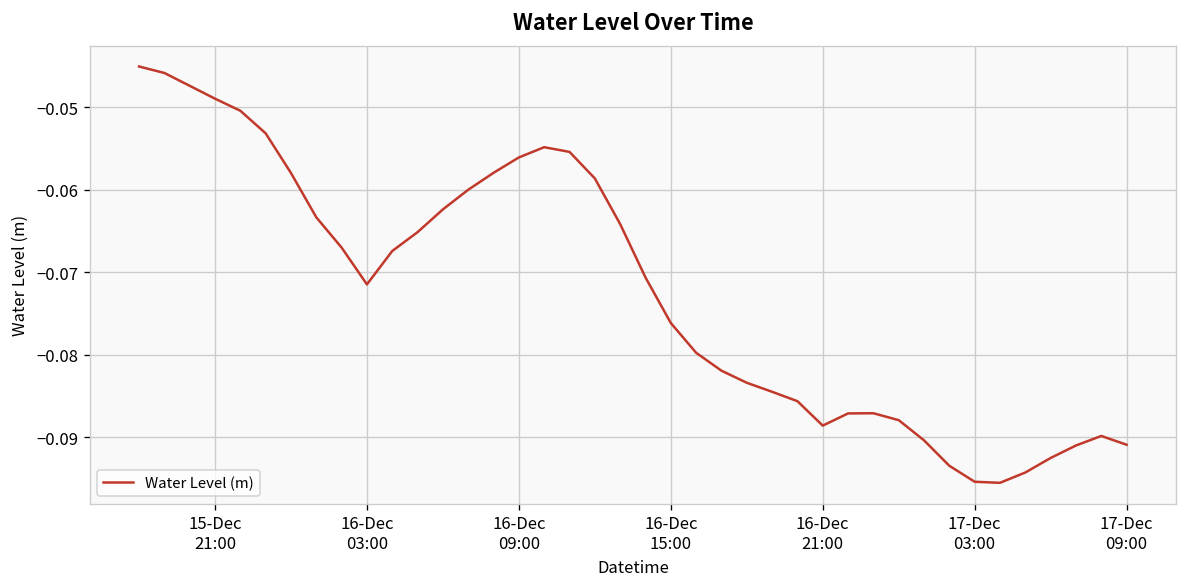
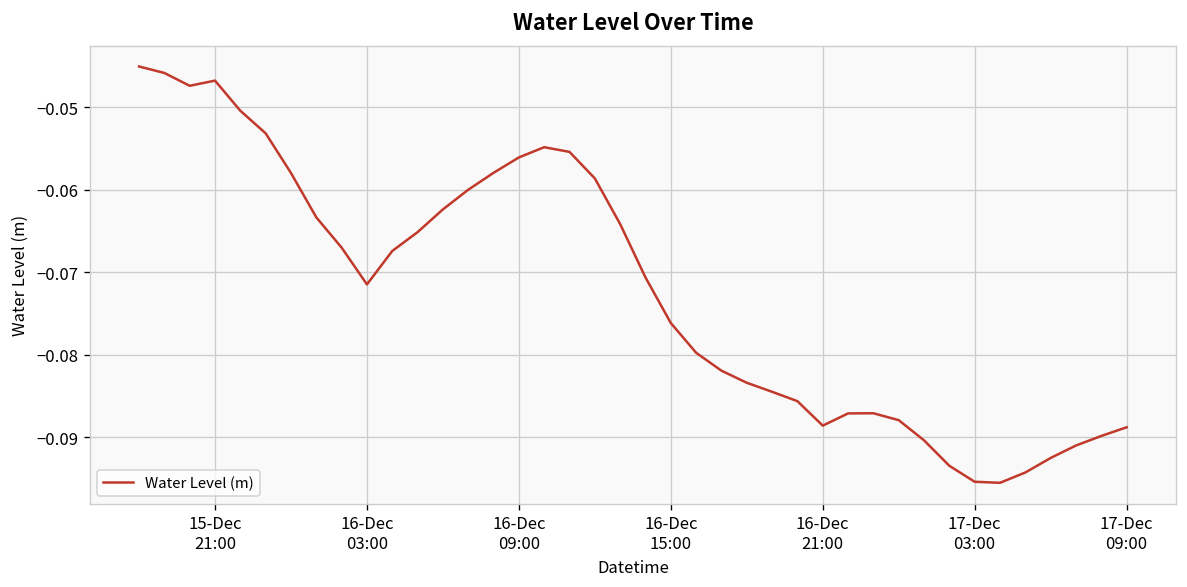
15-Dec 21:00: -0.049 -> -0.047
17-Dec 09:00: -0.091 -> -0.089
